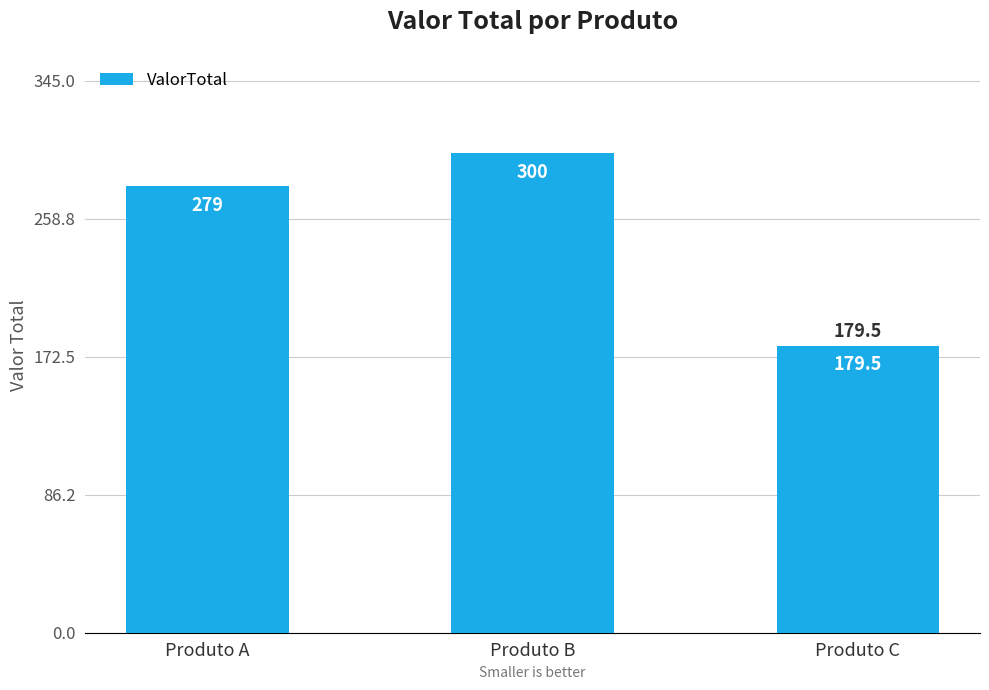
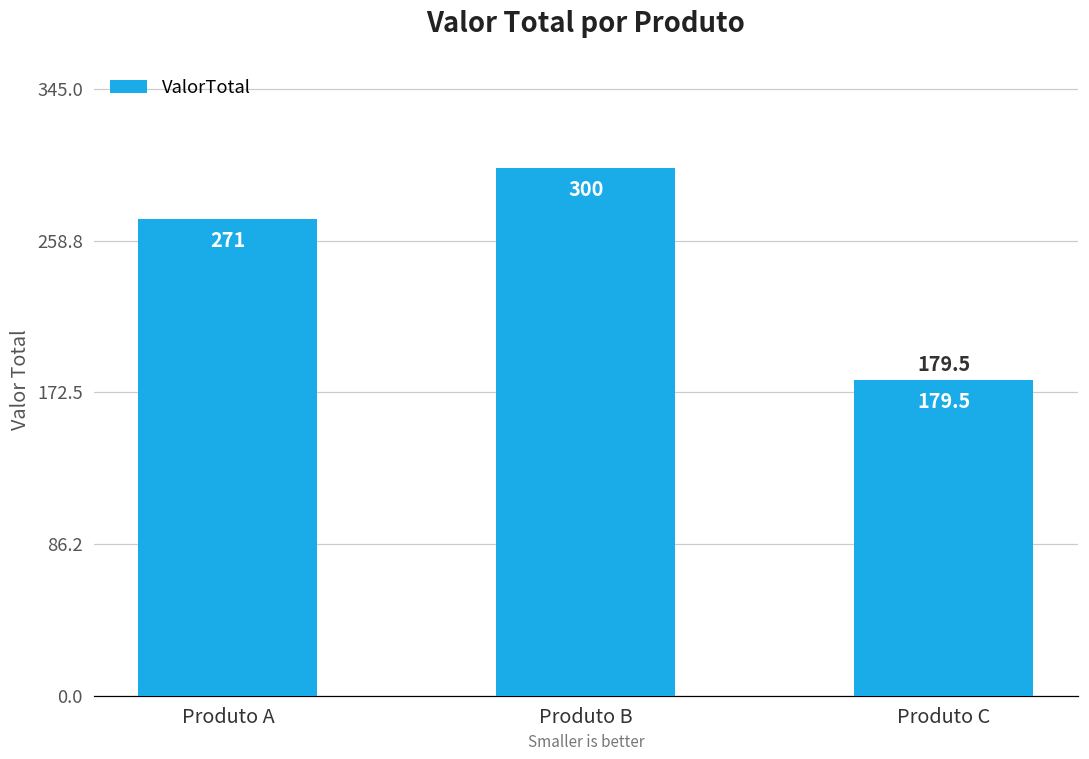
Produto A: 279 -> 271
